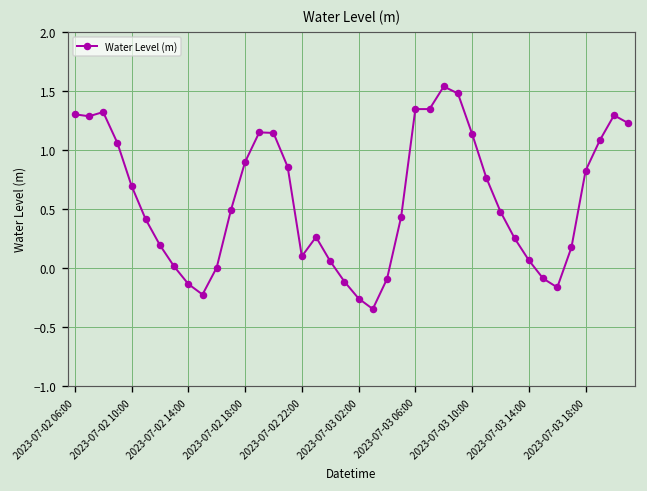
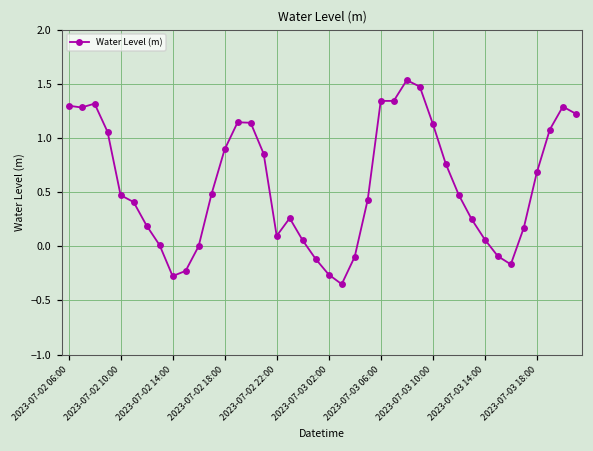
2023-07-02 10:00: 0.7 -> 0.5
2023-07-02 14:00: -0.1 -> -0.3
2023-07-03 18:00: 0.8 -> 0.7
